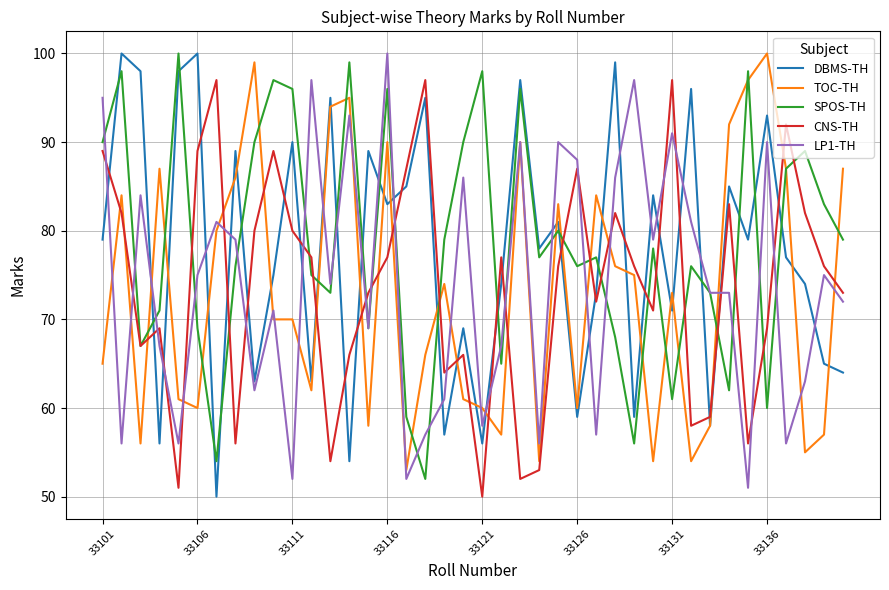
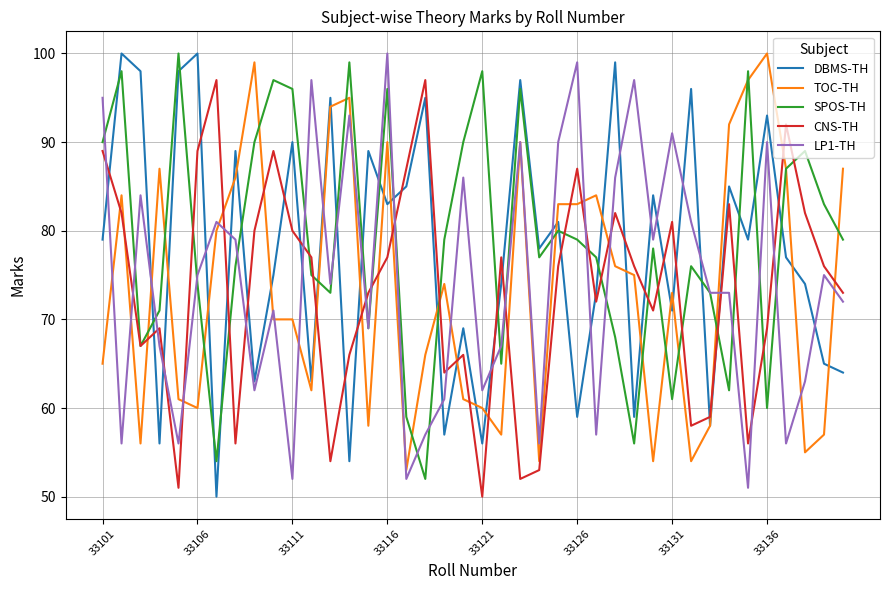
SPOS-TH, 33106: 69 -> 74
LP1-TH, 33121: 58 -> 62
TOC-TH, 33126: 60 -> 83
SPOS-TH, 33126: 76 -> 79
LP1-TH, 33126: 88 -> 99
CNS-TH, 33131: 97 -> 81
